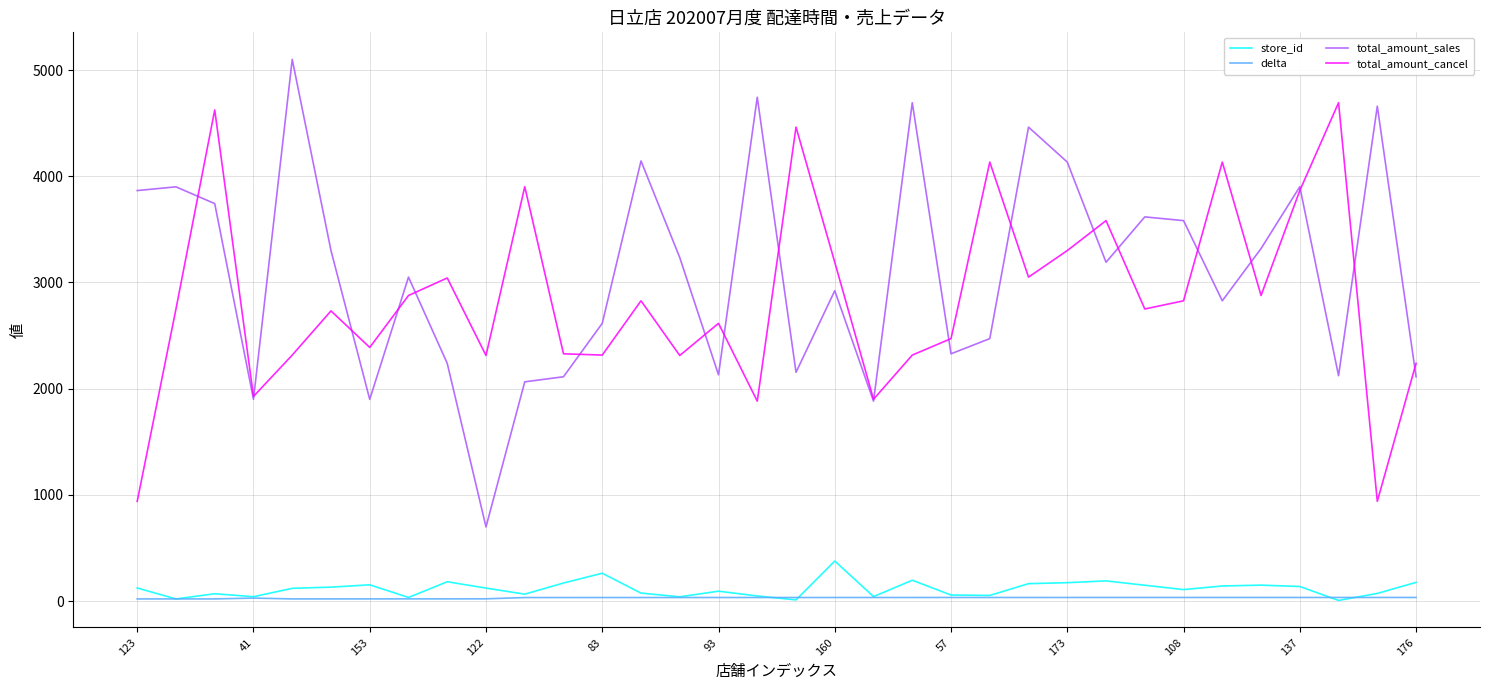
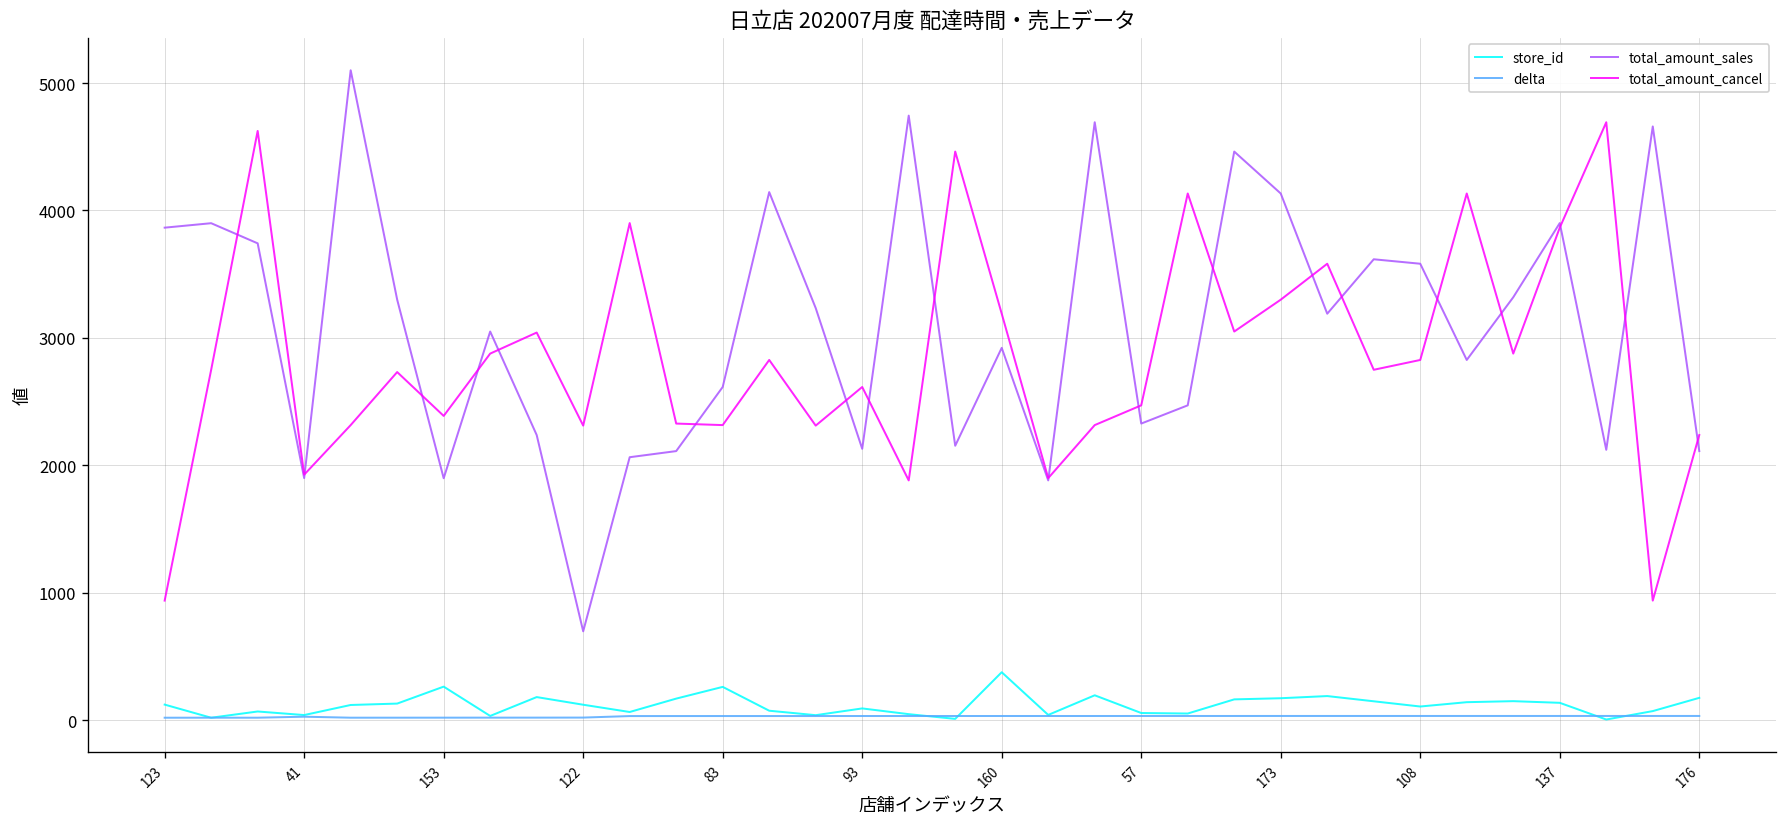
store_id, 153: 150 -> 260
